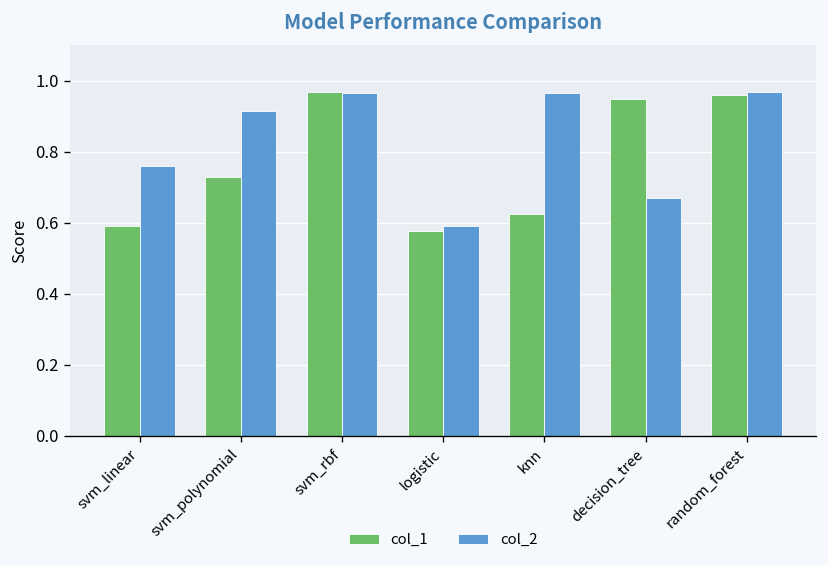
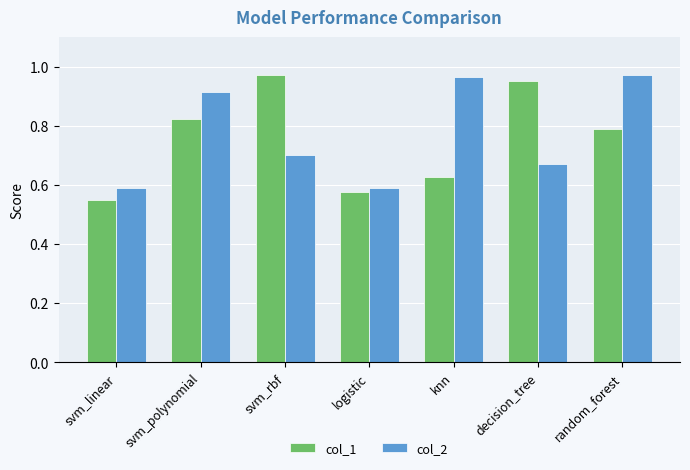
col_1, svm_linear: 0.59 -> 0.55
col_2, svm_linear: 0.76 -> 0.59
col_1, svm_polynomial: 0.73 -> 0.82
col_2, svm_rbf: 0.97 -> 0.70
col_1, random_forest: 0.96 -> 0.79
